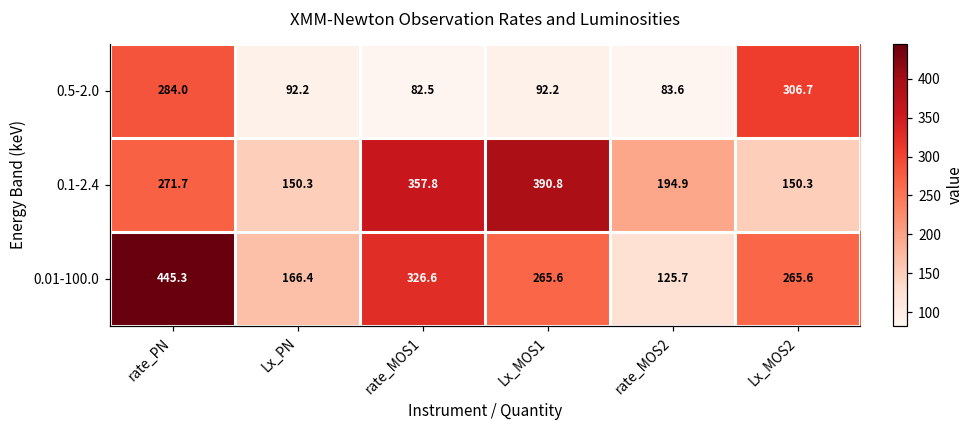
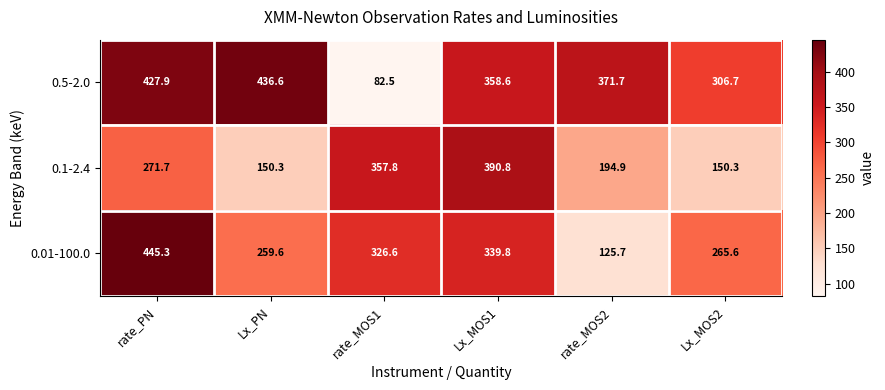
0.5-2.0, rate_PN: 284.0 -> 427.9
0.5-2.0, Lx_PN: 92.2 -> 436.6
0.5-2.0, Lx_MOS1: 92.2 -> 358.6
0.5-2.0, rate_MOS2: 83.6 -> 371.7
0.01-100.0, Lx_PN: 166.4 -> 259.6
0.01-100.0, Lx_MOS1: 265.6 -> 339.8
